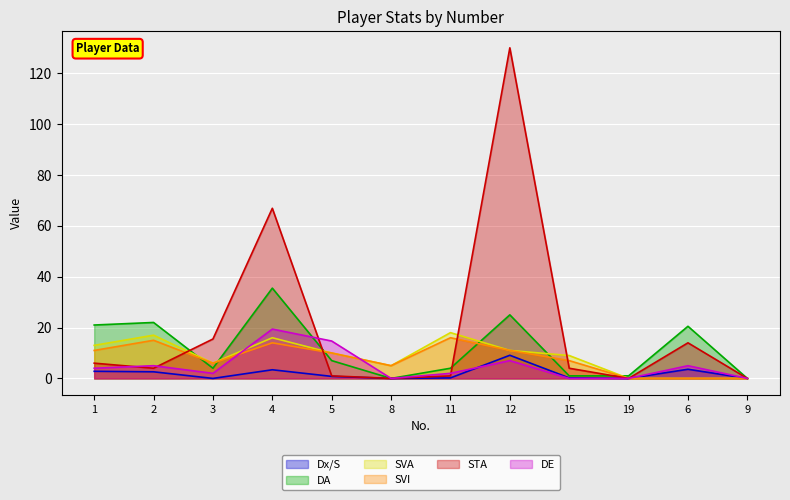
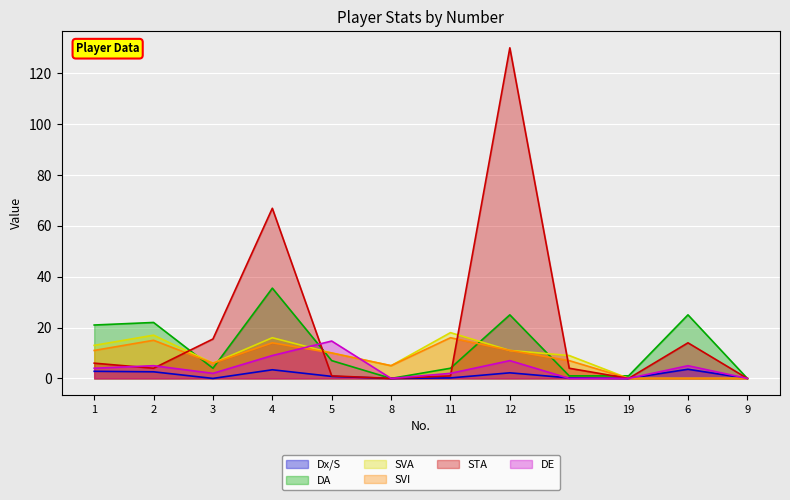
DE, 4: 19 -> 9
Dx/S, 12: 9 -> 2
DA, 6: 21 -> 25
